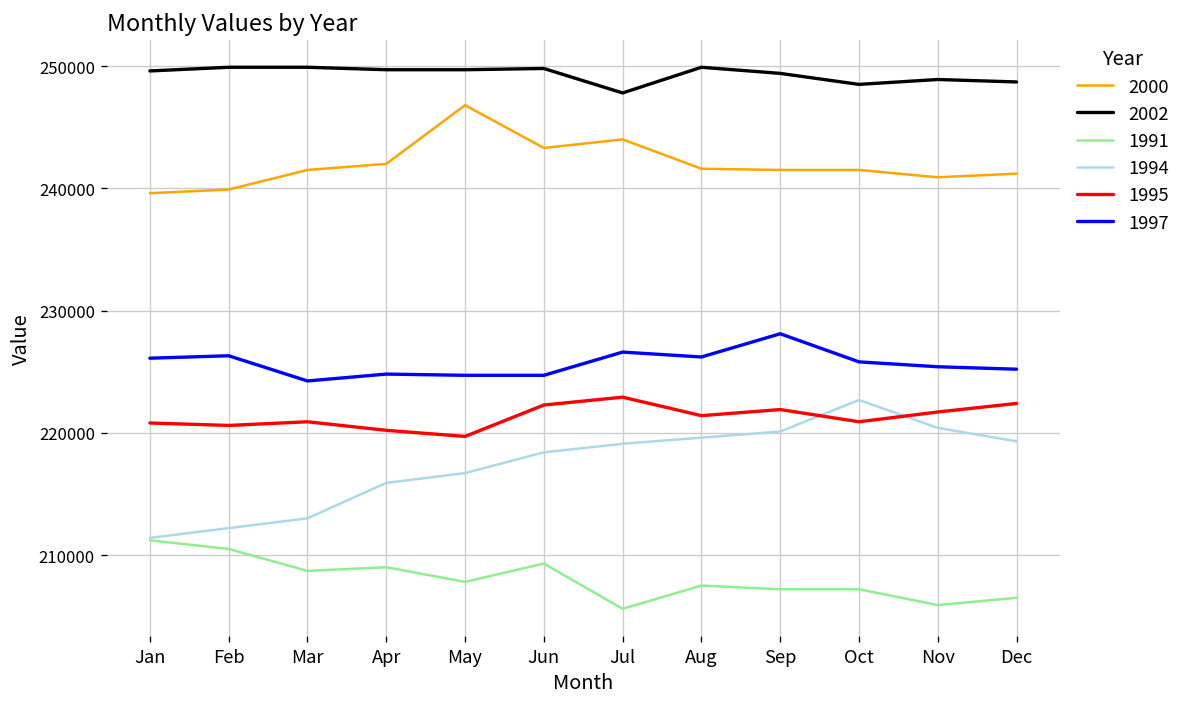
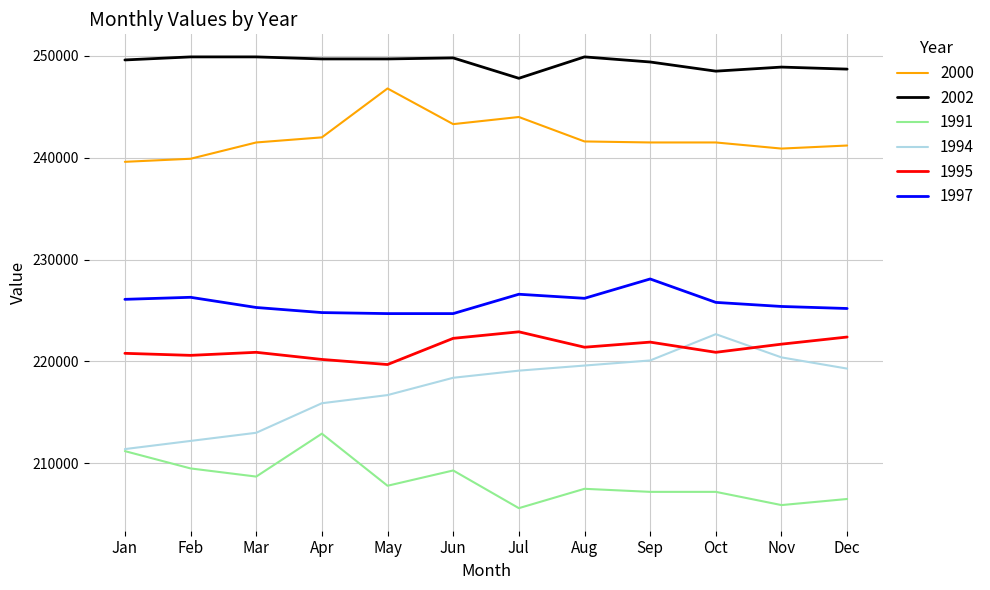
1991, Feb: 210500 -> 209500
1997, Mar: 224200 -> 225300
1991, Apr: 209000 -> 212900
